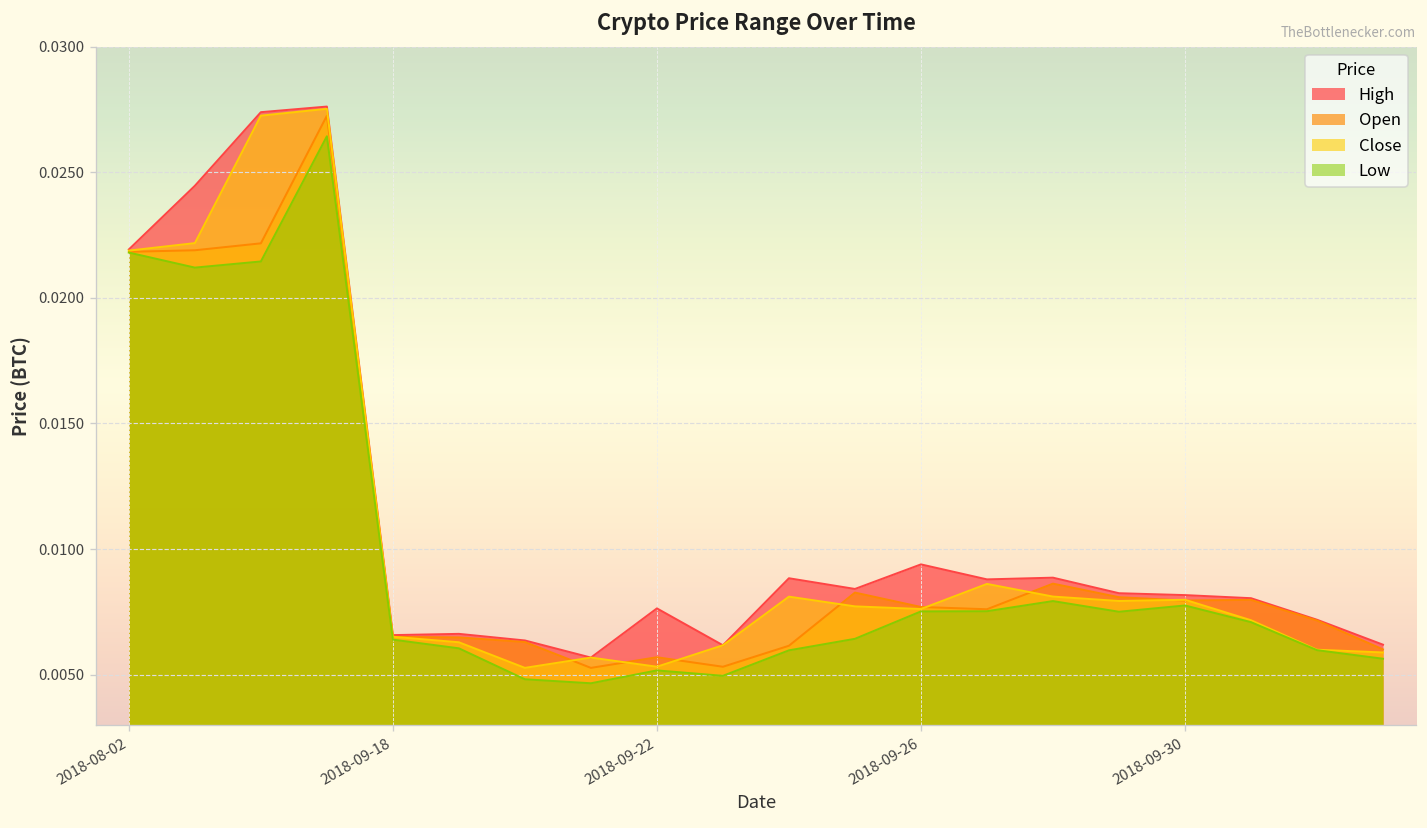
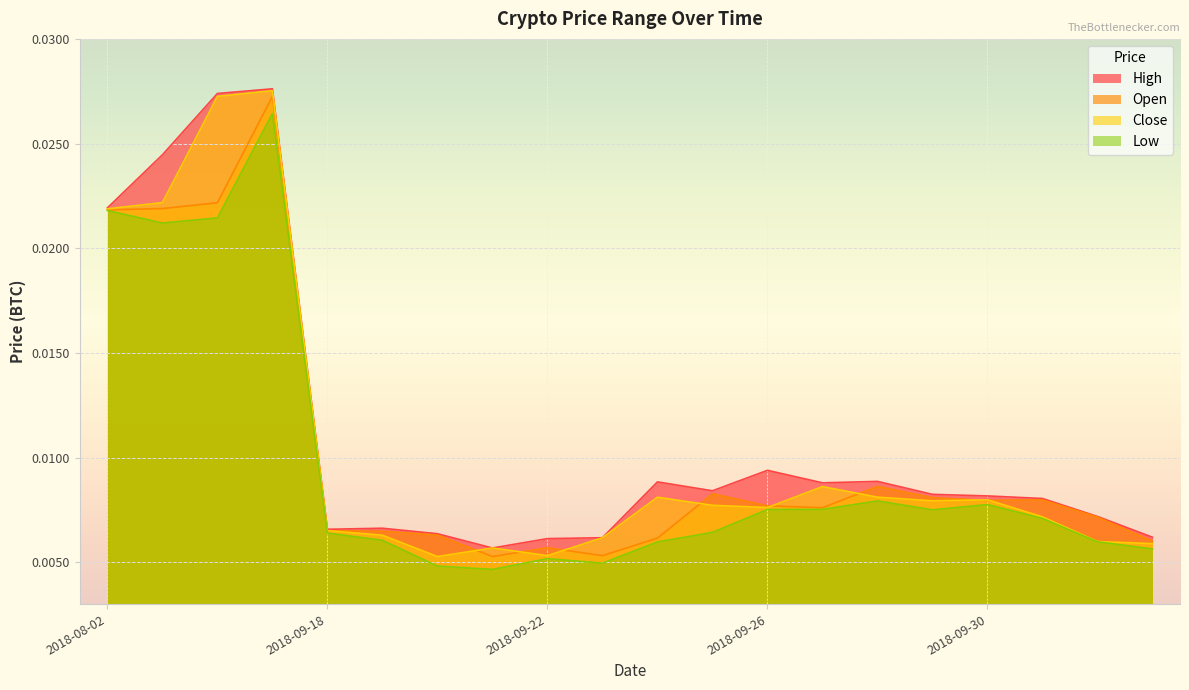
High, 2018-09-22: 0.0076 -> 0.0061
